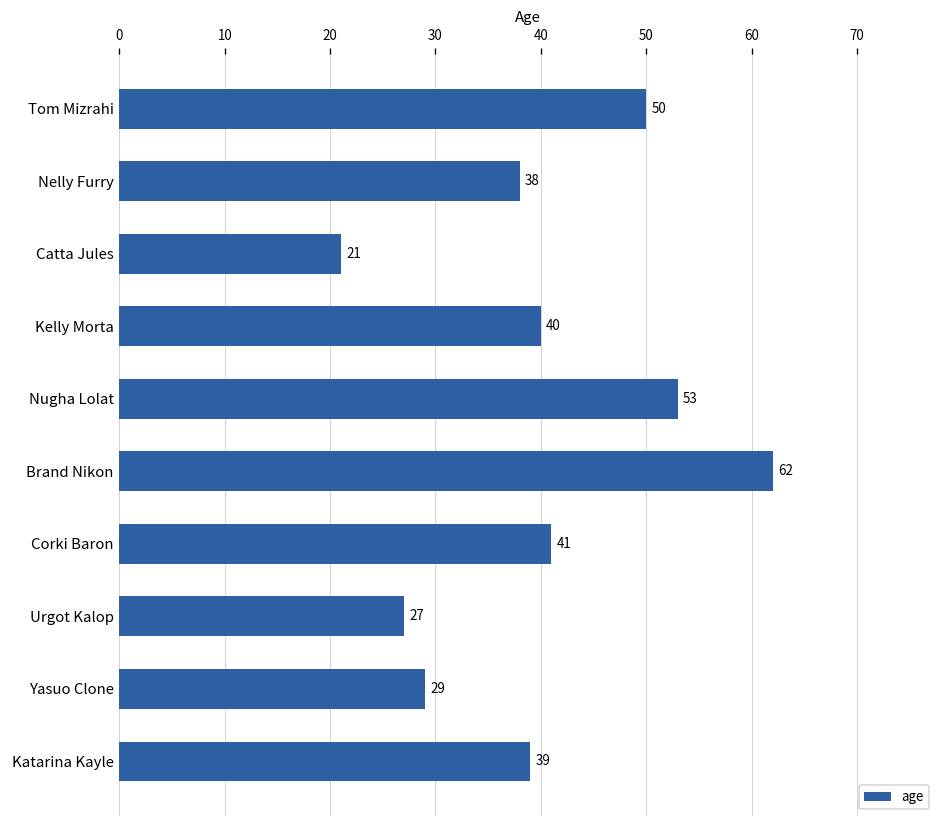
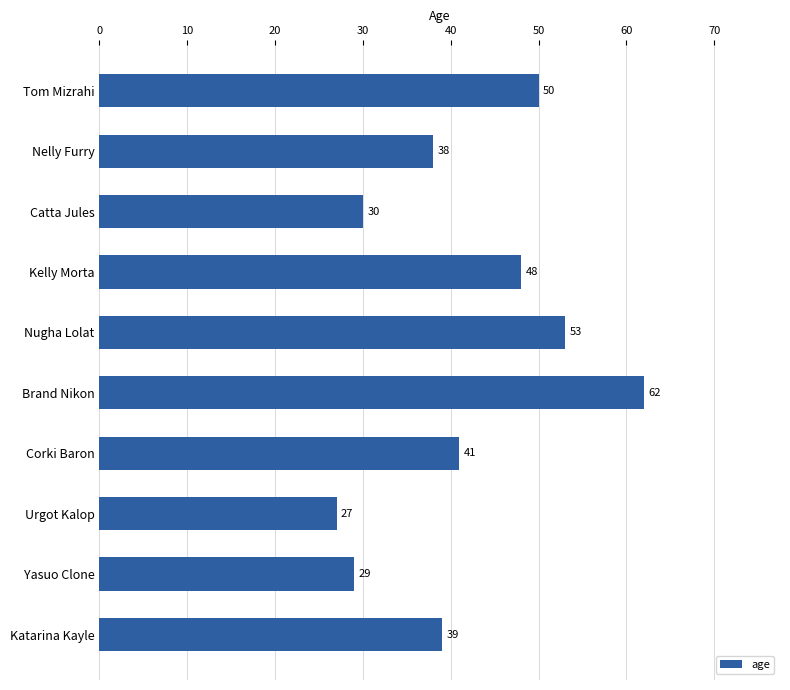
Catta Jules: 21 -> 30
Kelly Morta: 40 -> 48
